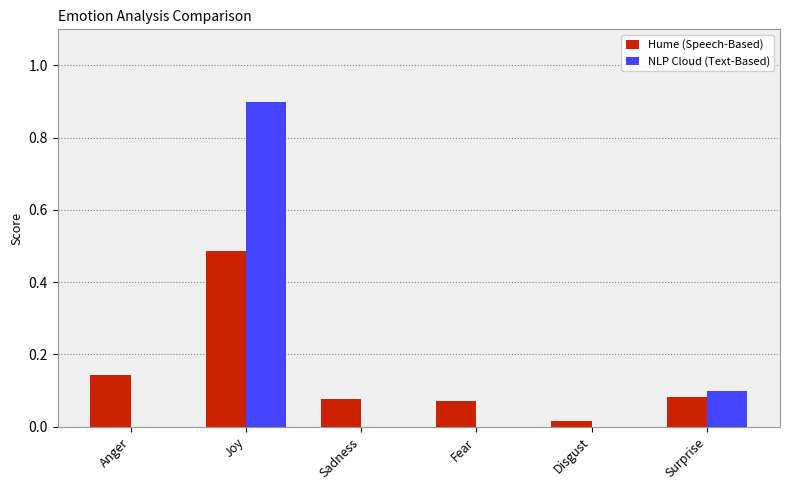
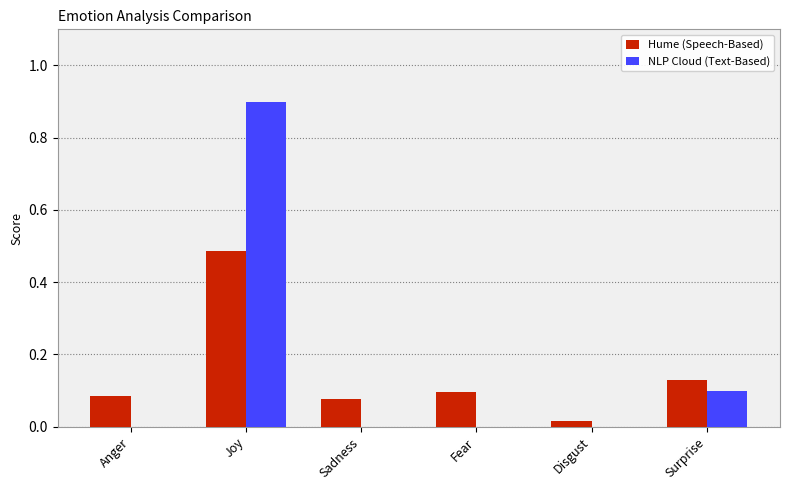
Hume (Speech-Based), Anger: 0.14 -> 0.08
Hume (Speech-Based), Fear: 0.07 -> 0.10
Hume (Speech-Based), Surprise: 0.08 -> 0.13
